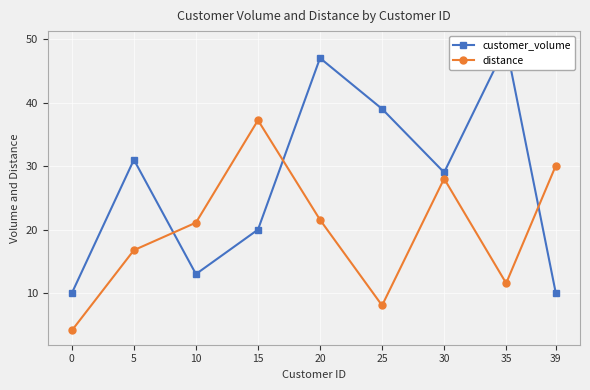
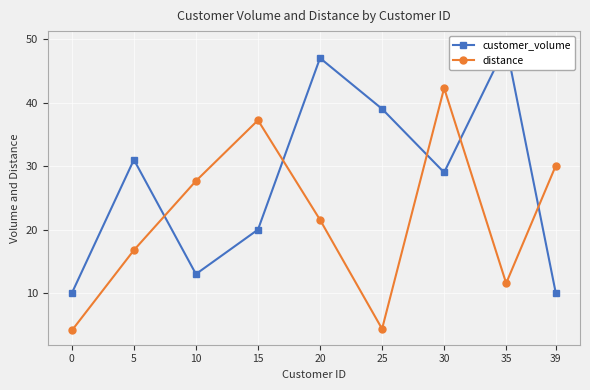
distance, 10: 21 -> 28
distance, 25: 8 -> 4
distance, 30: 28 -> 42
